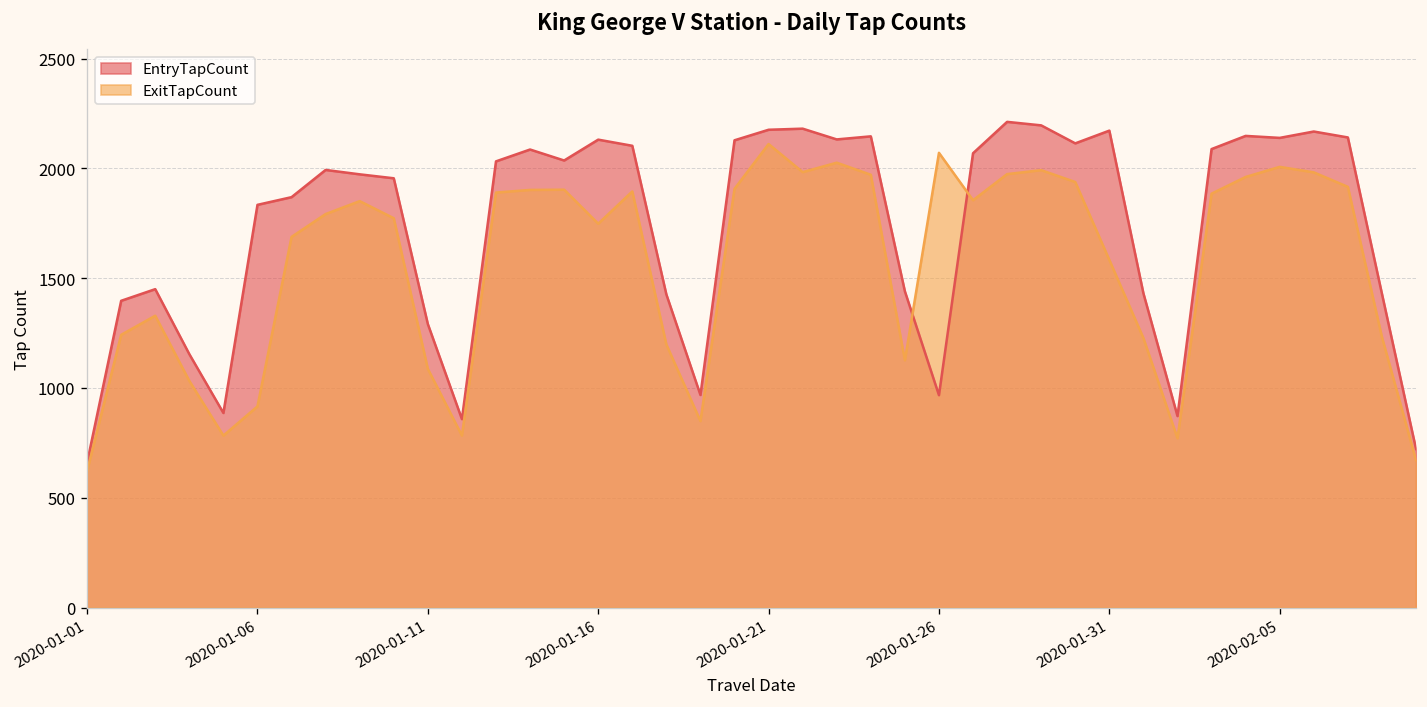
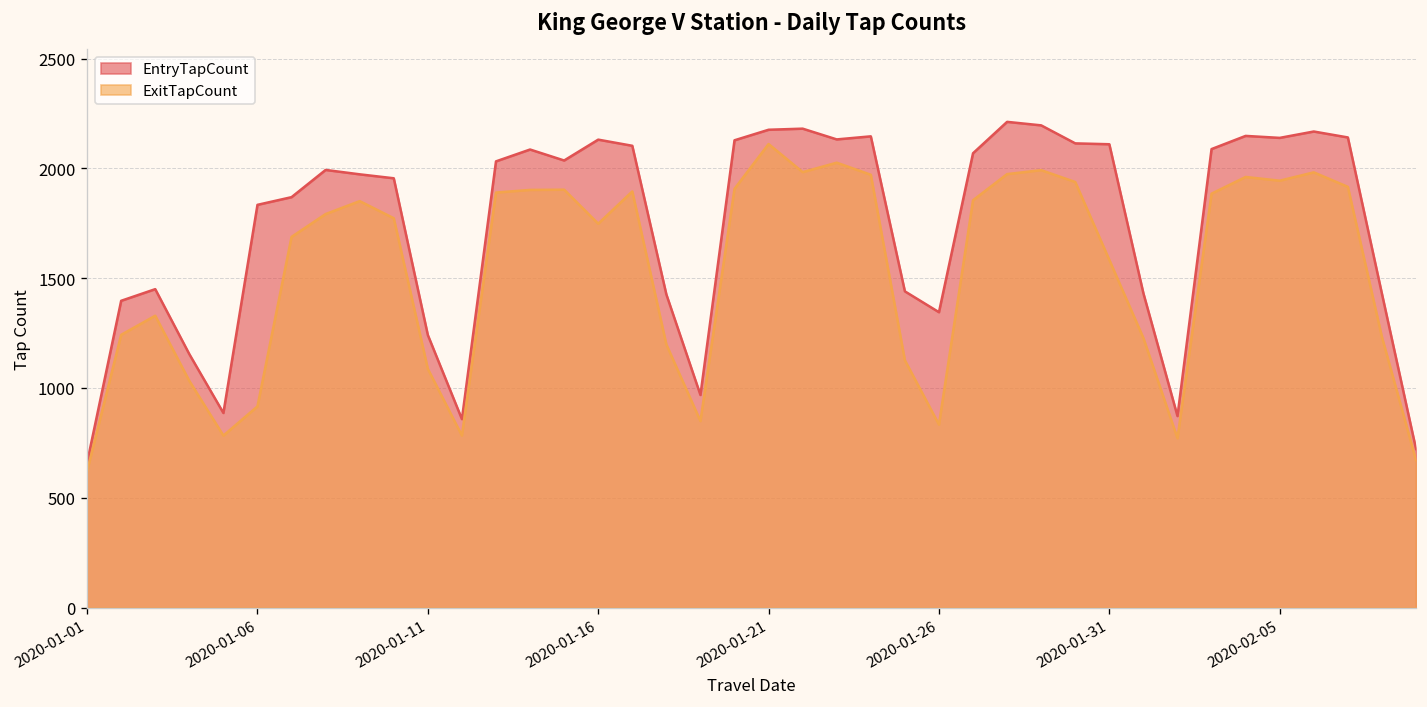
EntryTapCount, 2020-01-11: 1290 -> 1240
EntryTapCount, 2020-01-26: 970 -> 1350
ExitTapCount, 2020-01-26: 2070 -> 830
EntryTapCount, 2020-01-31: 2170 -> 2110
ExitTapCount, 2020-02-05: 2010 -> 1940
